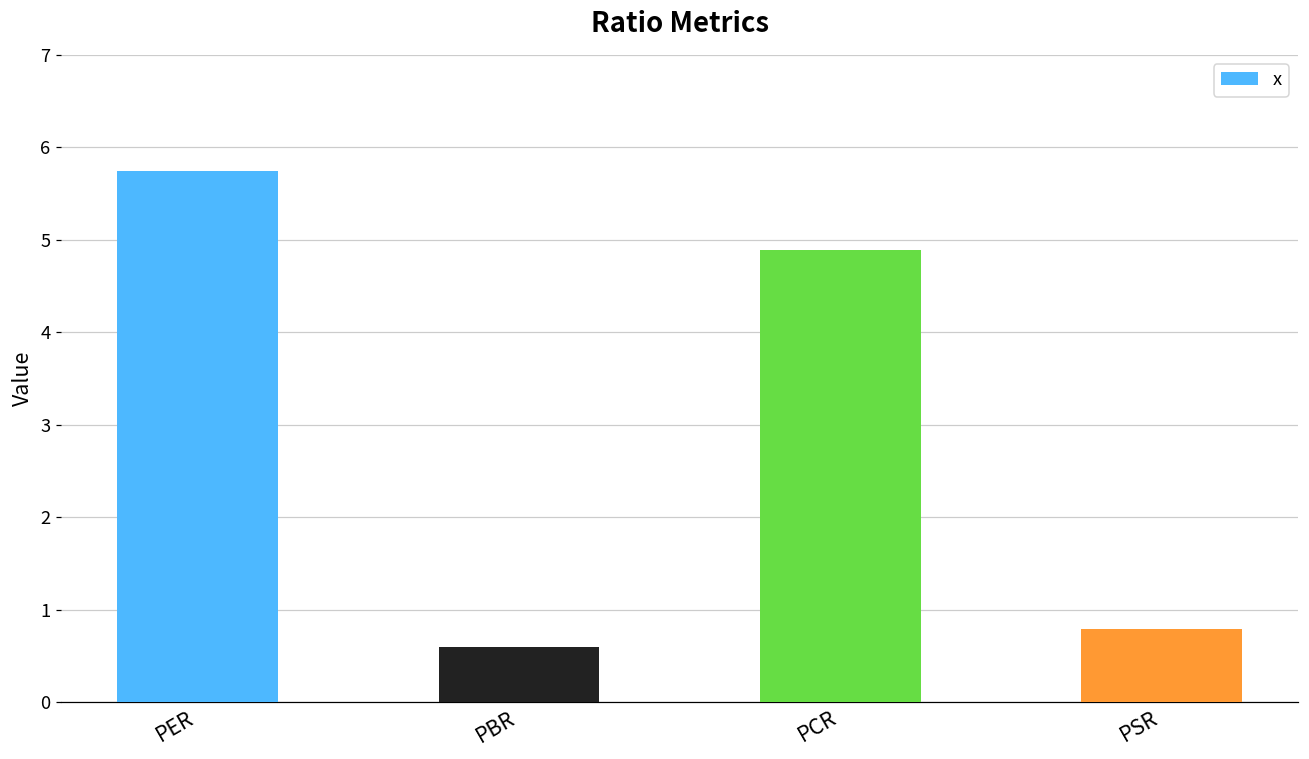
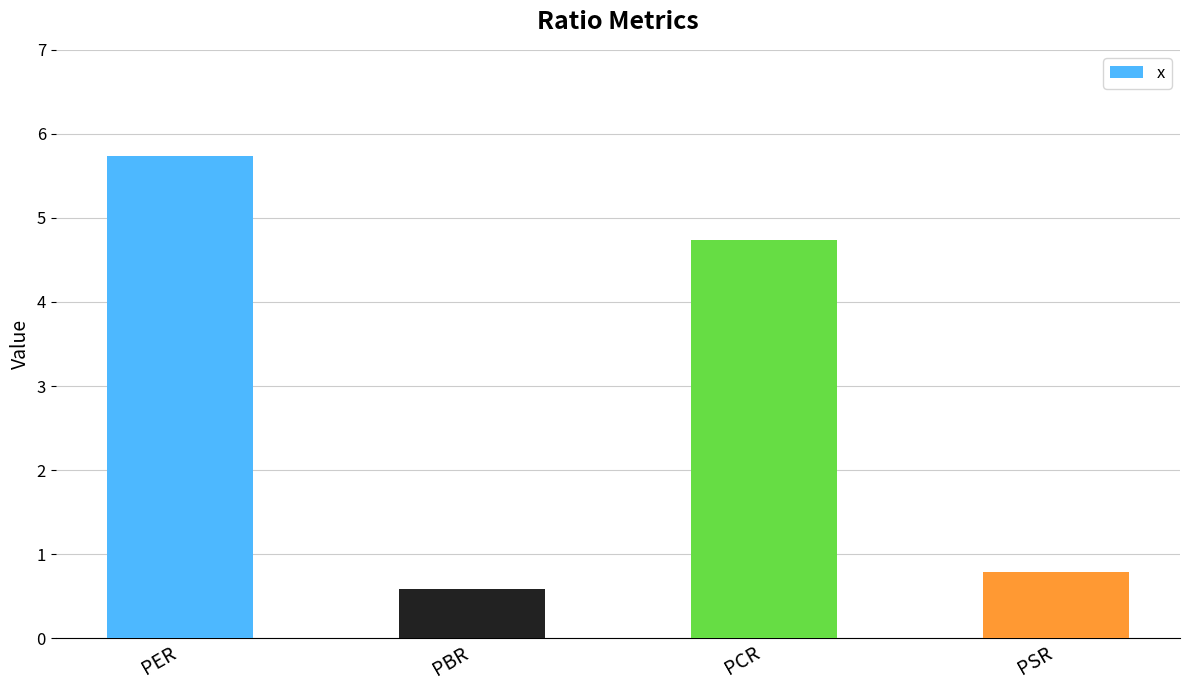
PCR: 4.9 -> 4.7
